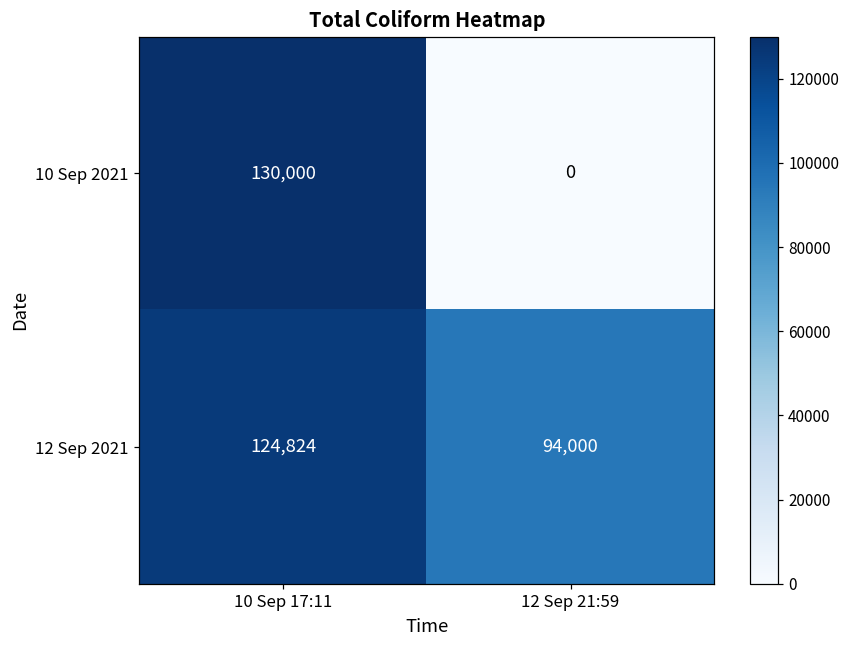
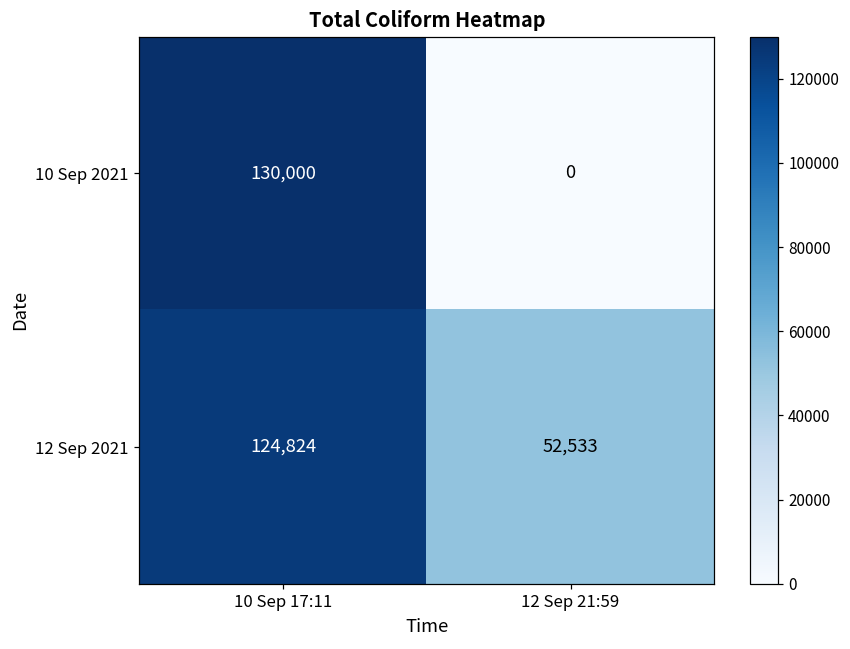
12 Sep 2021, 12 Sep 21:59: 94,000 -> 52,533
